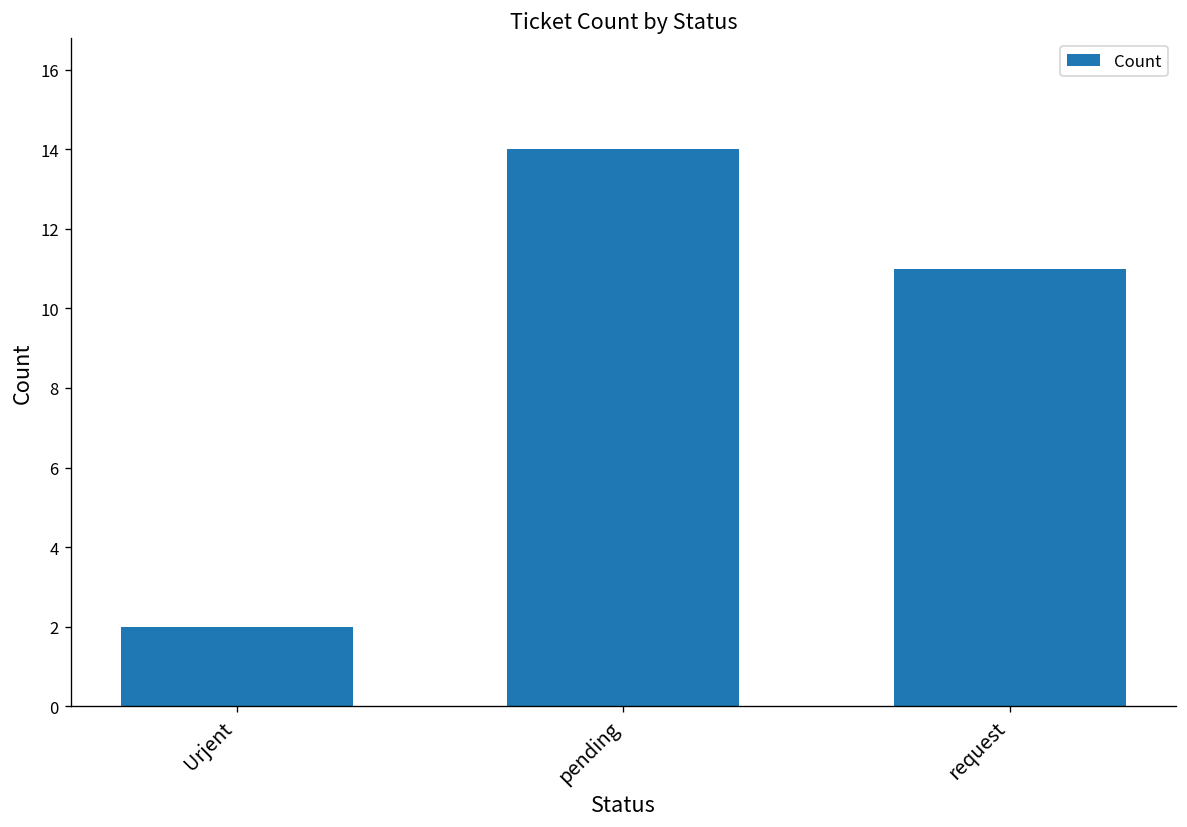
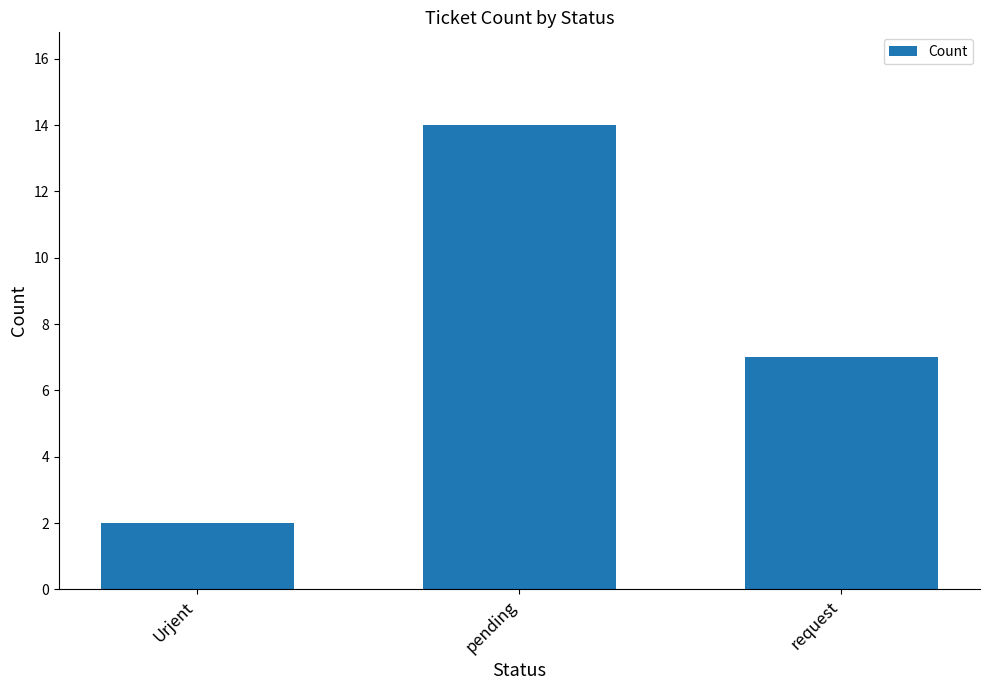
request: 11 -> 7
